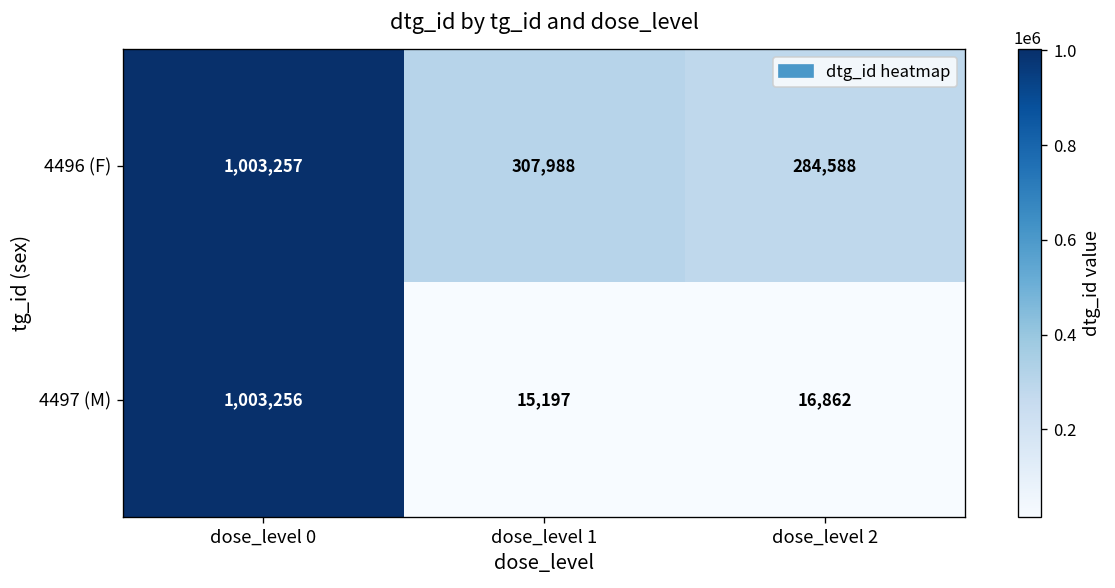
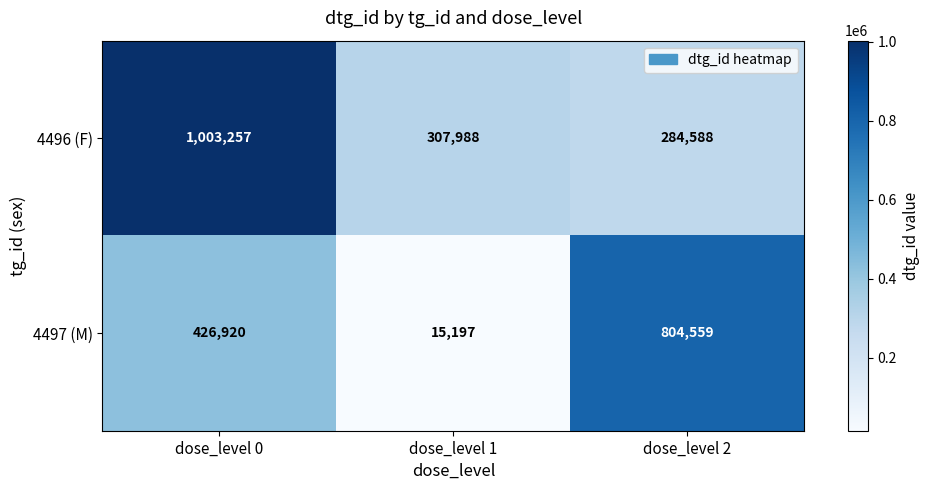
4497 (M), dose_level 0: 1,003,256 -> 426,920
4497 (M), dose_level 2: 16,862 -> 804,559
